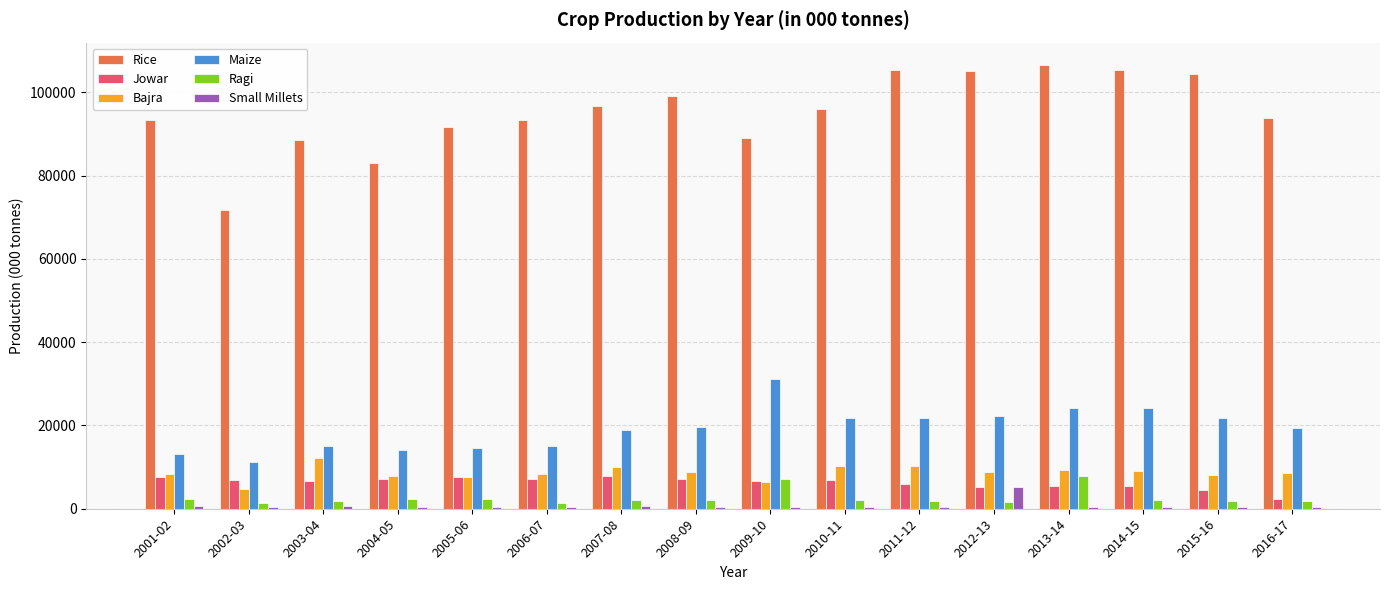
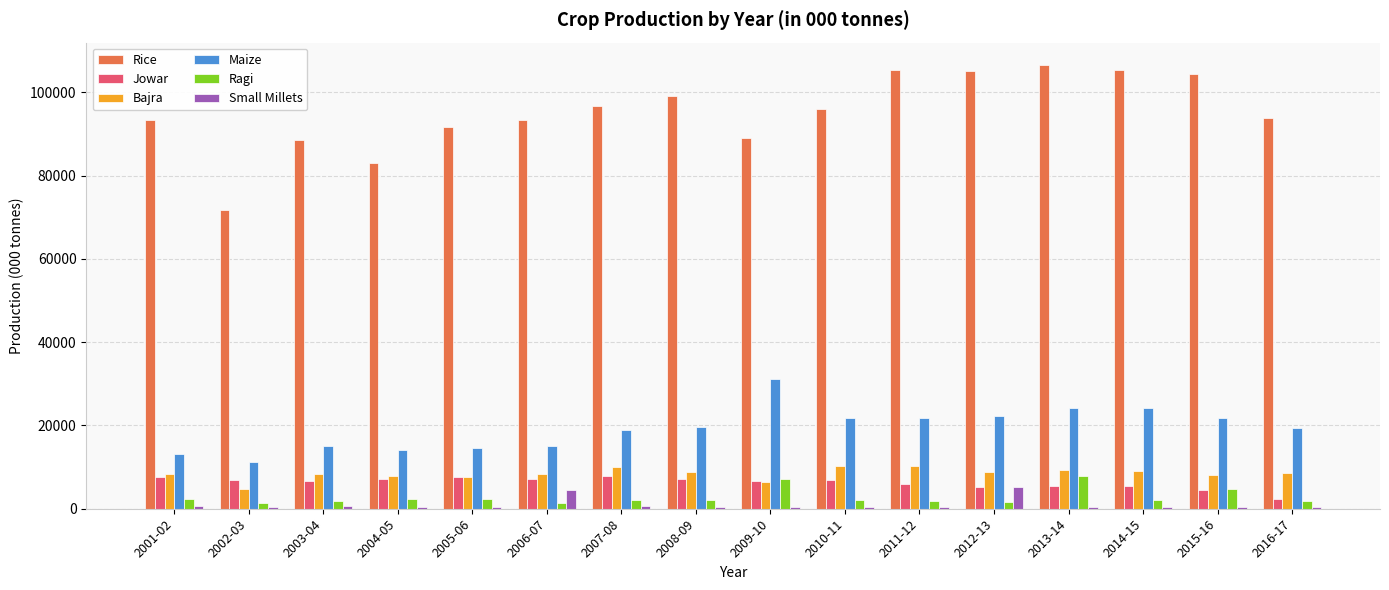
Bajra, 2003-04: 12000 -> 8000
Small Millets, 2006-07: 0 -> 4000
Ragi, 2015-16: 2000 -> 5000
